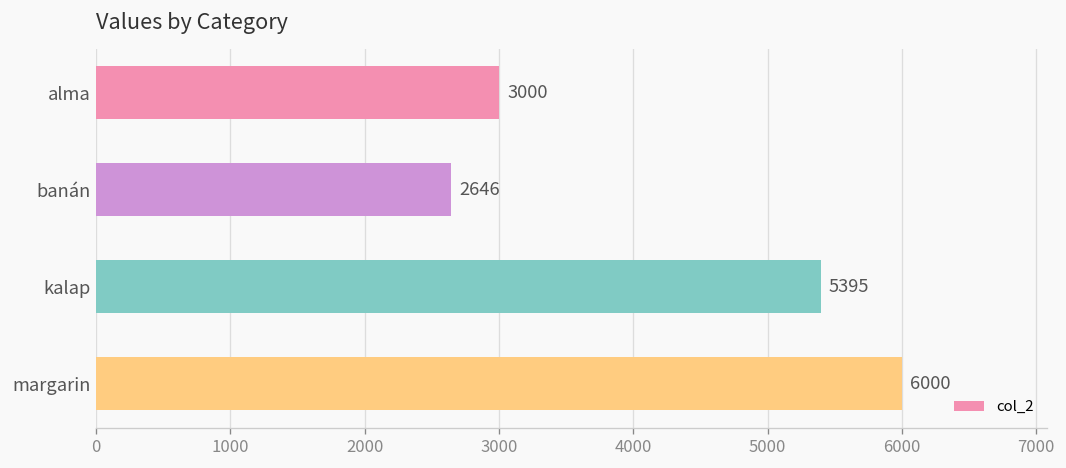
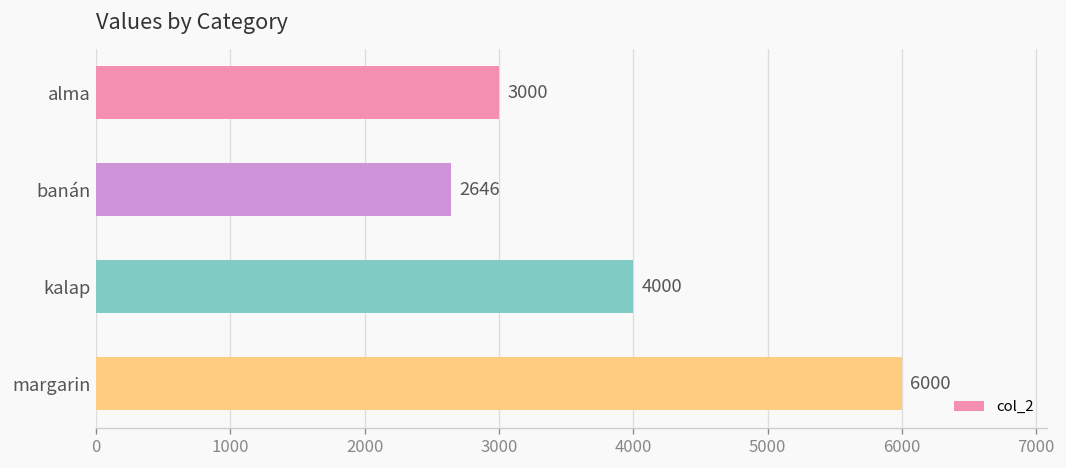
kalap: 5395 -> 4000
